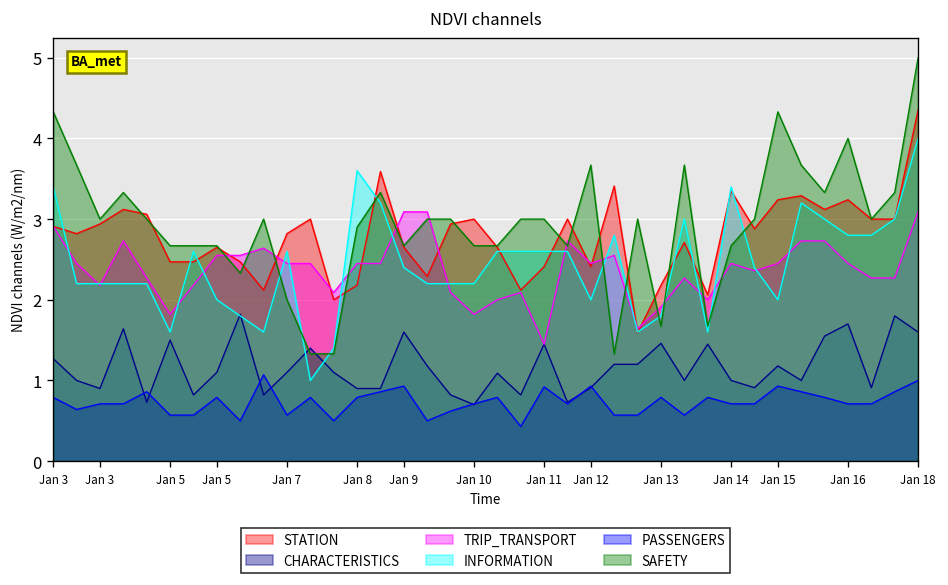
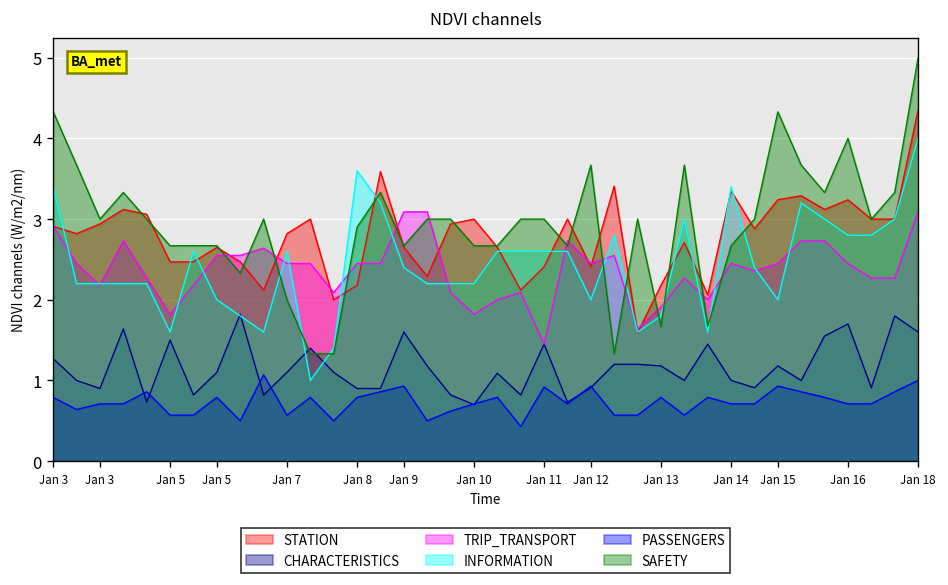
CHARACTERISTICS, Jan 13: 1.5 -> 1.2
